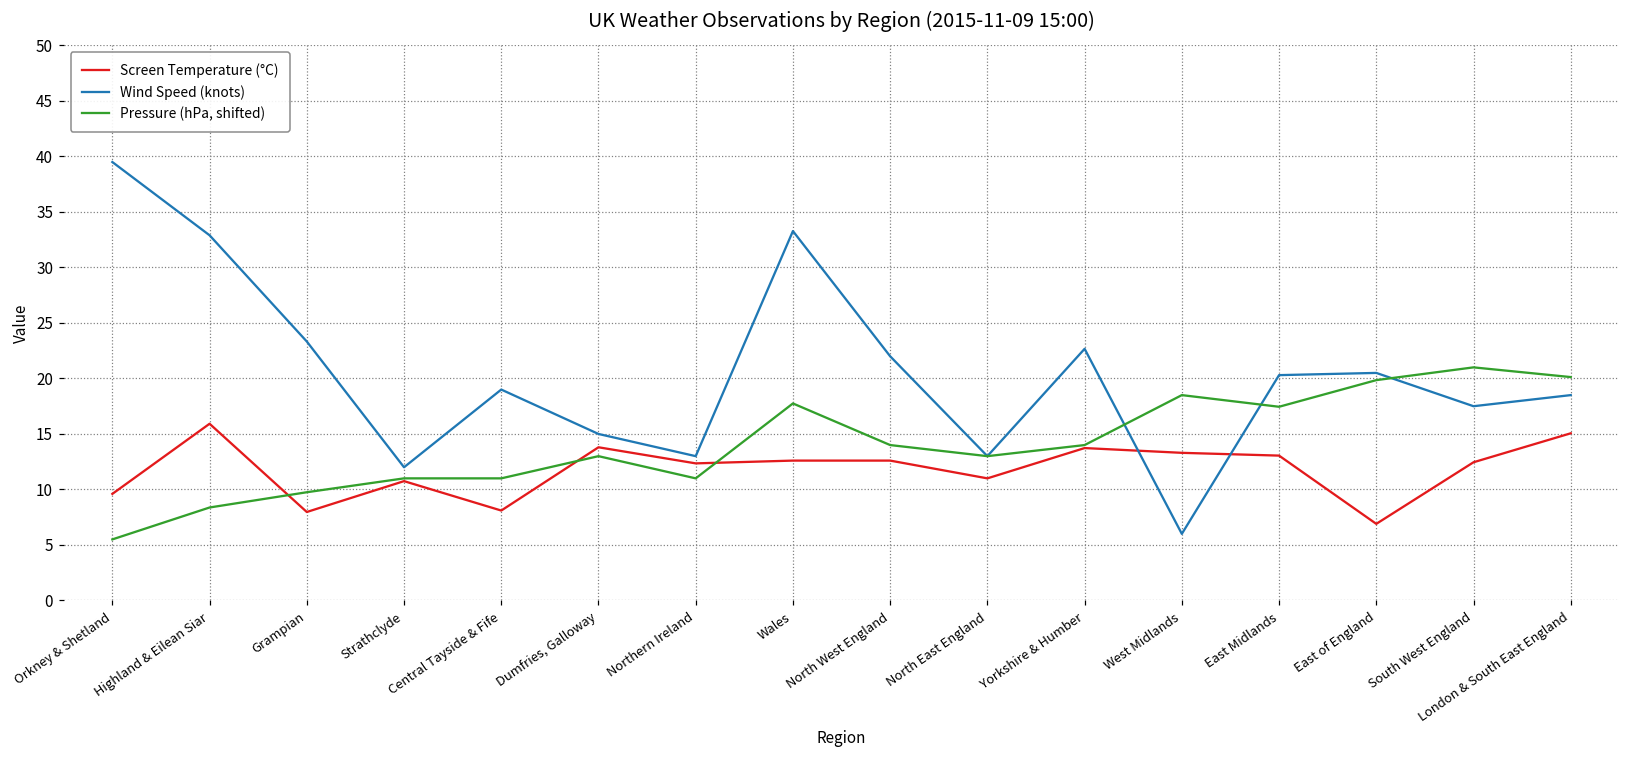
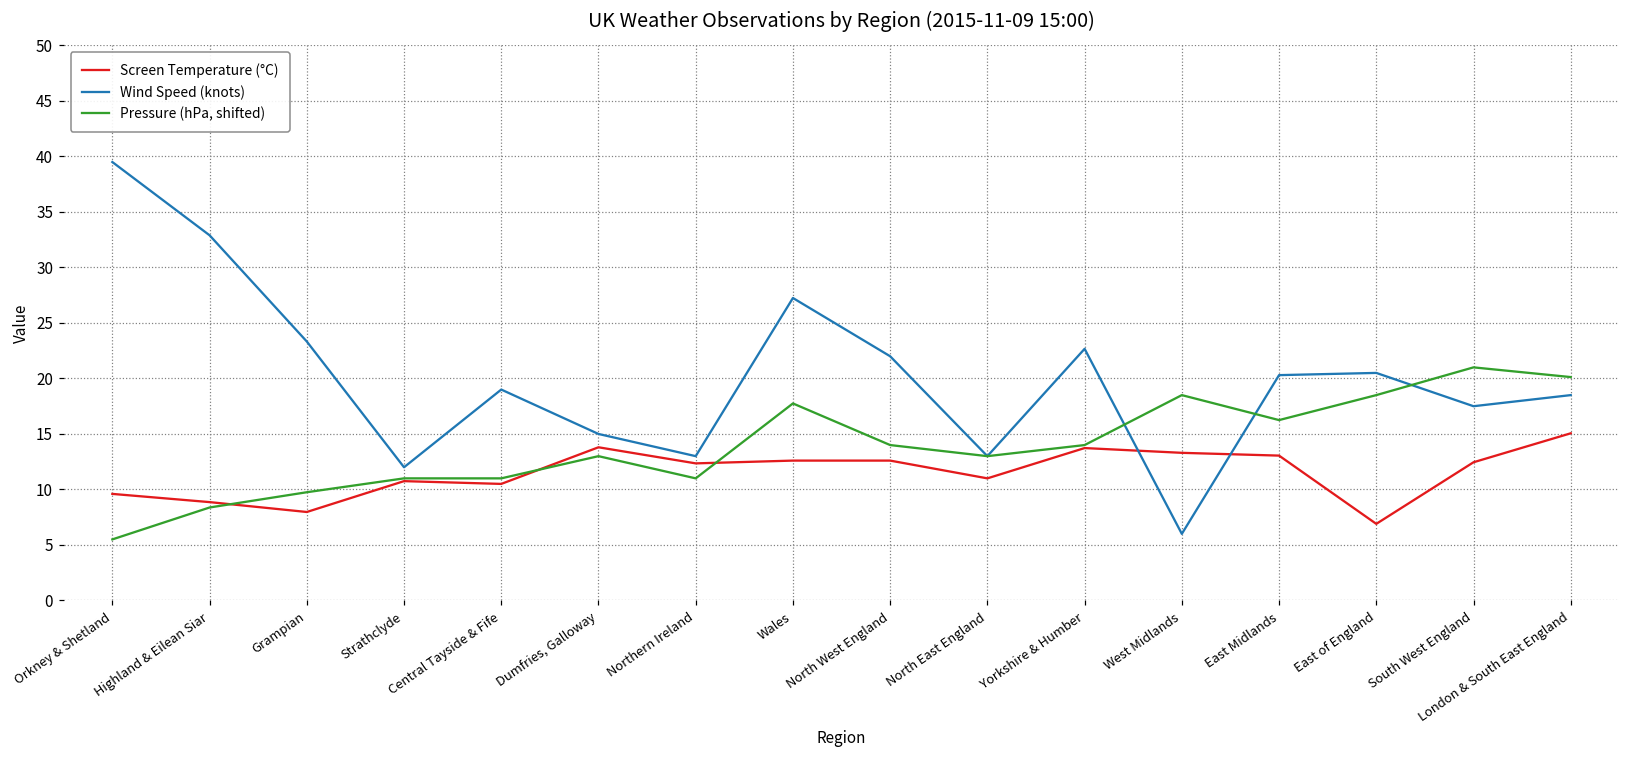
Screen Temperature (°C), Highland & Eilean Siar: 15.9 -> 8.9
Screen Temperature (°C), Central Tayside & Fife: 8.1 -> 10.5
Wind Speed (knots), Wales: 33.3 -> 27.3
Pressure (hPa, shifted), East Midlands: 17.4 -> 16.3
Pressure (hPa, shifted), East of England: 19.9 -> 18.5
